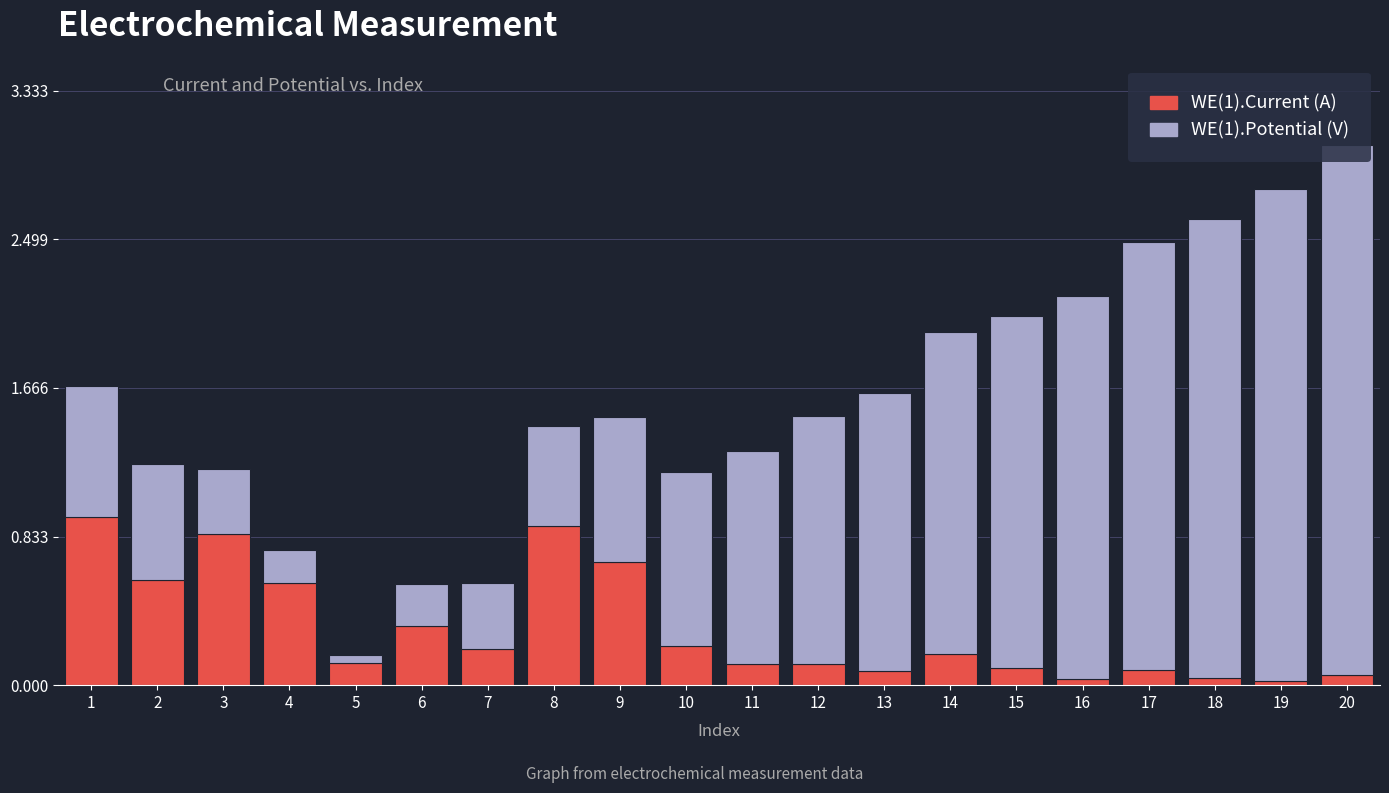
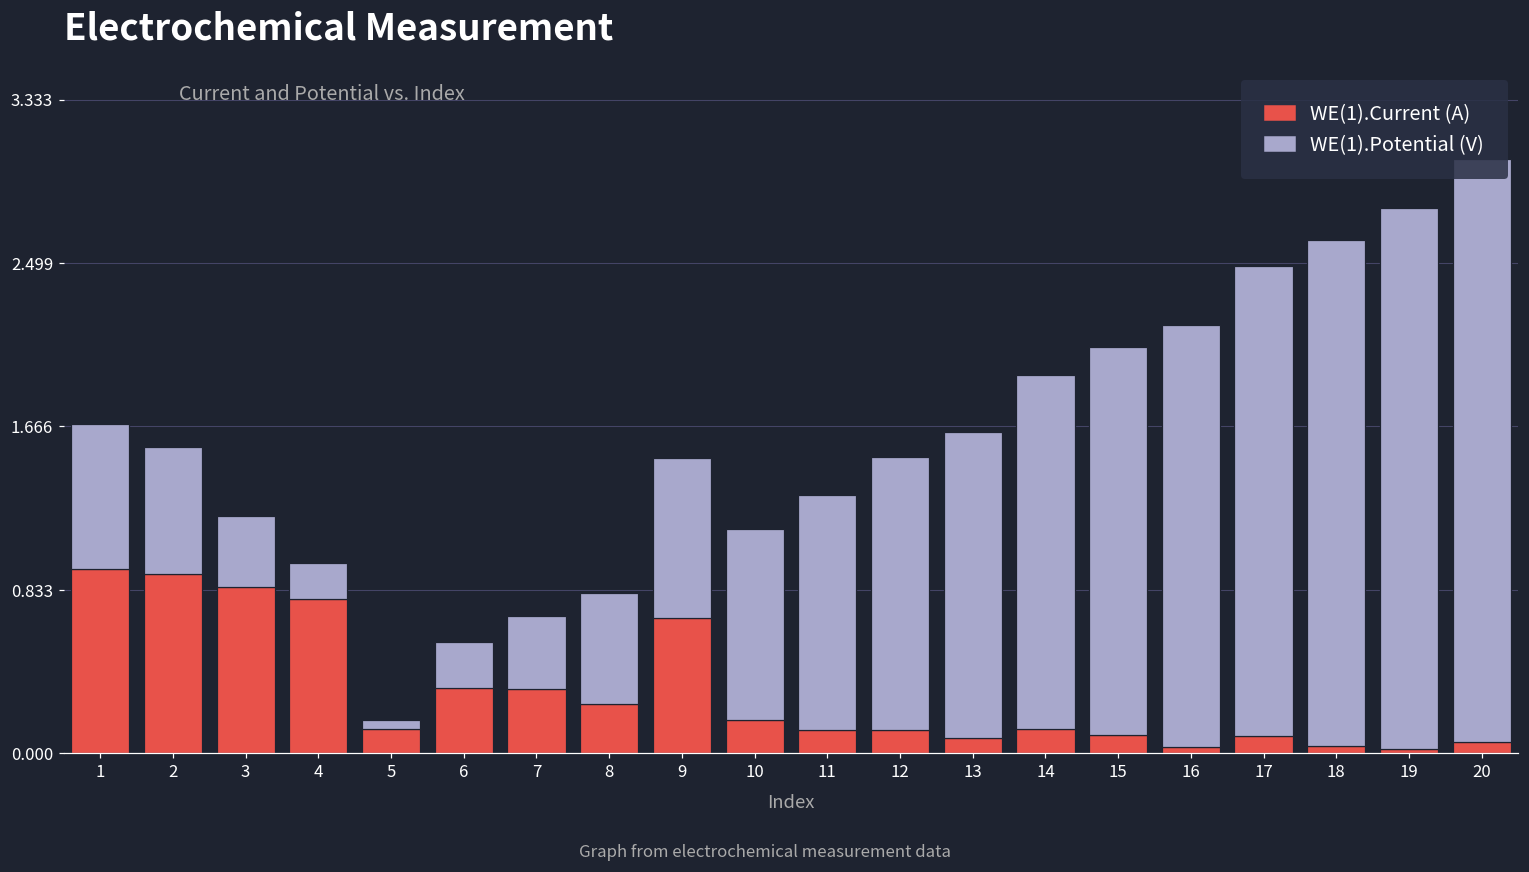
WE(1).Current (A), 2: 0.59 -> 0.91
WE(1).Current (A), 4: 0.57 -> 0.79
WE(1).Current (A), 7: 0.20 -> 0.33
WE(1).Current (A), 8: 0.89 -> 0.25
WE(1).Current (A), 10: 0.22 -> 0.17
WE(1).Current (A), 14: 0.18 -> 0.12
